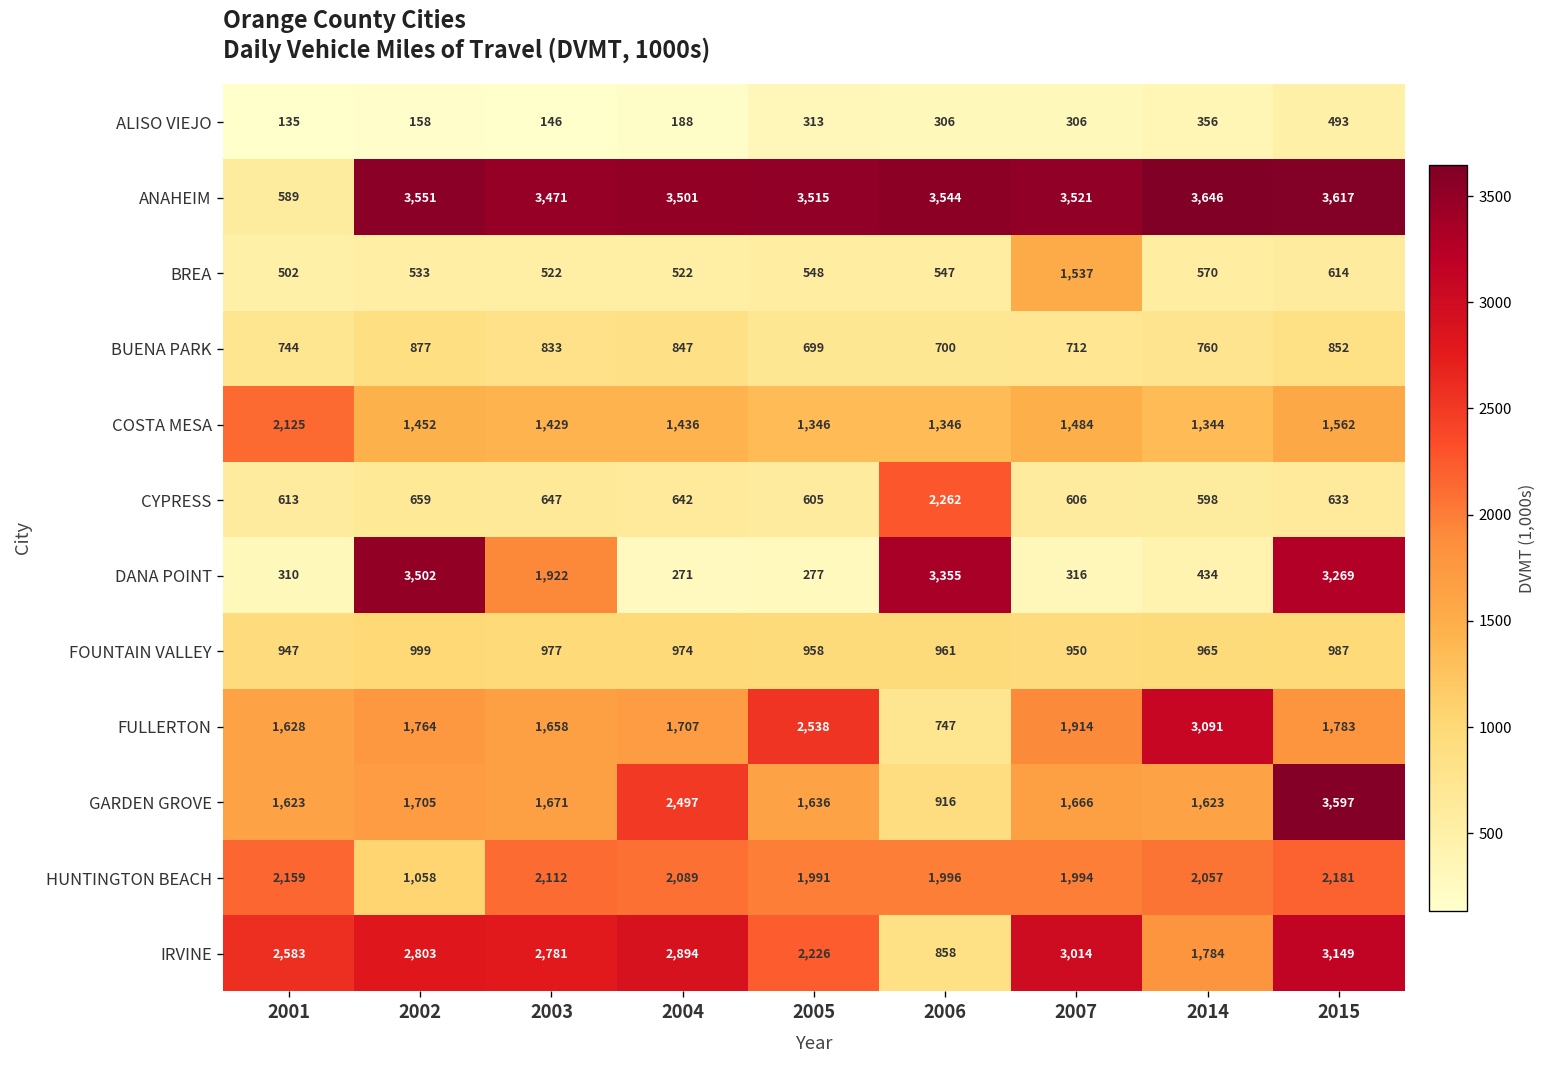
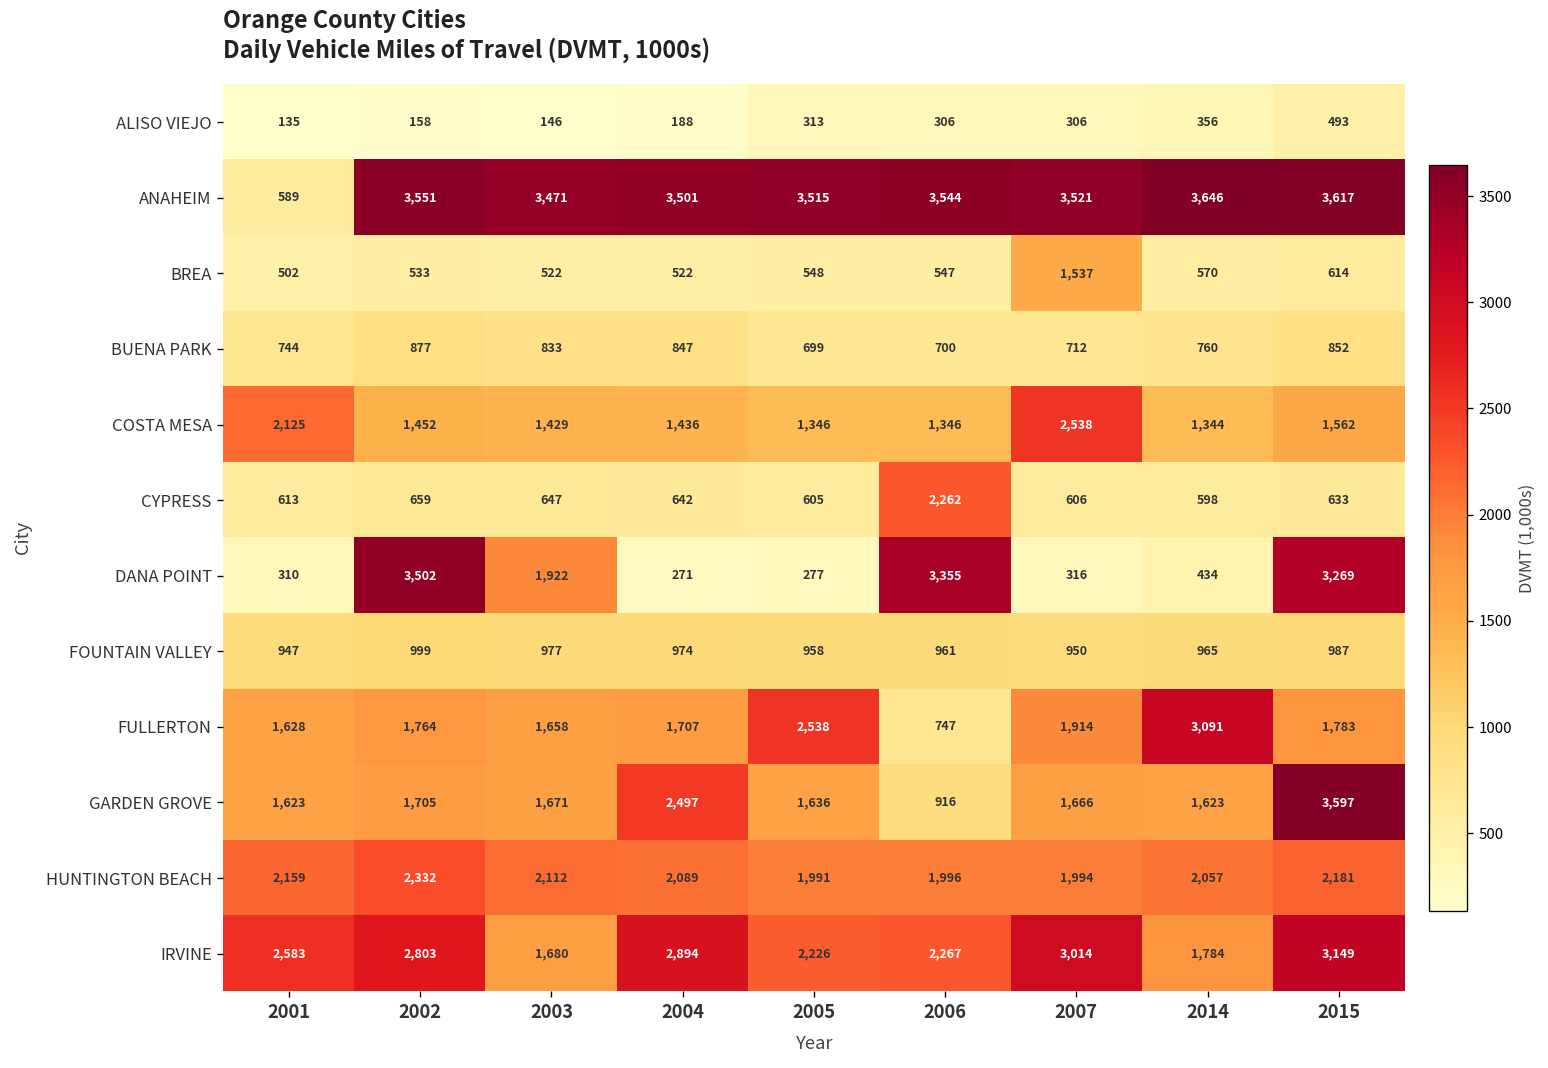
COSTA MESA, 2007: 1,484 -> 2,538
HUNTINGTON BEACH, 2002: 1,058 -> 2,332
IRVINE, 2003: 2,781 -> 1,680
IRVINE, 2006: 858 -> 2,267
